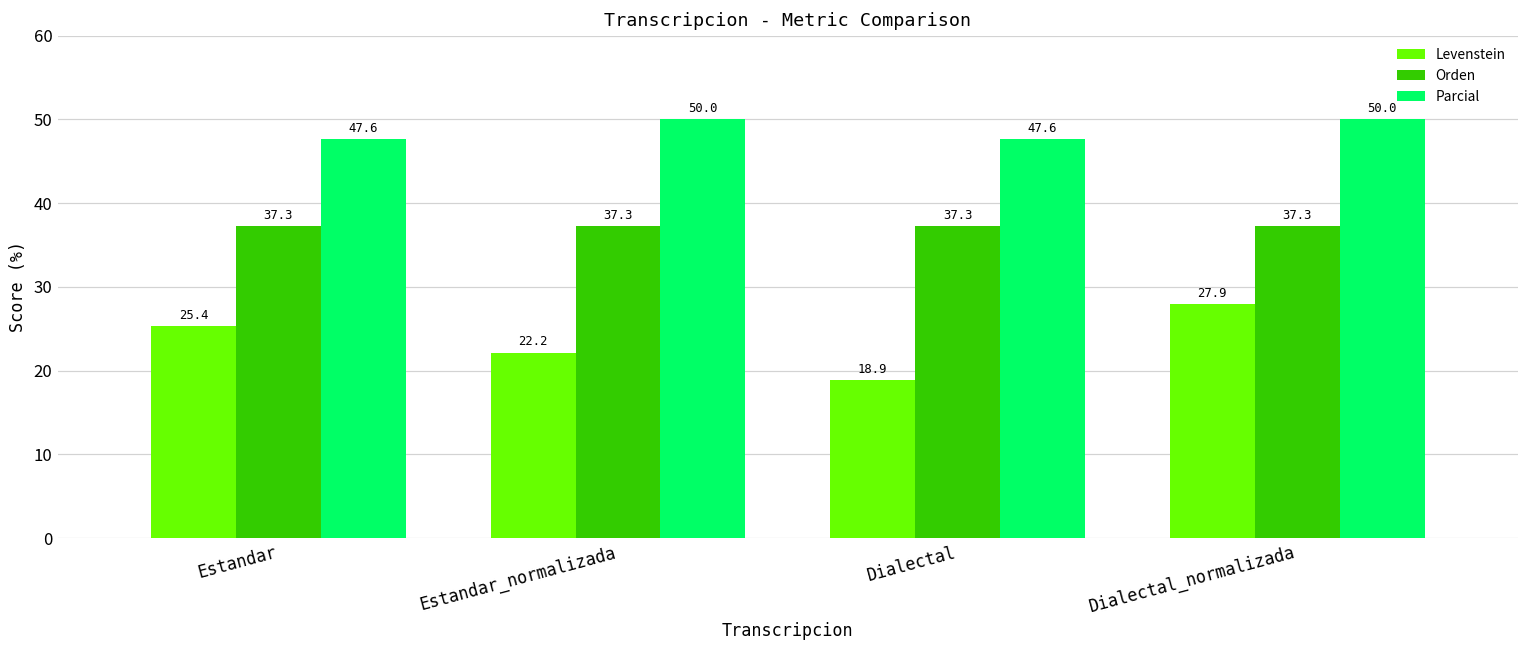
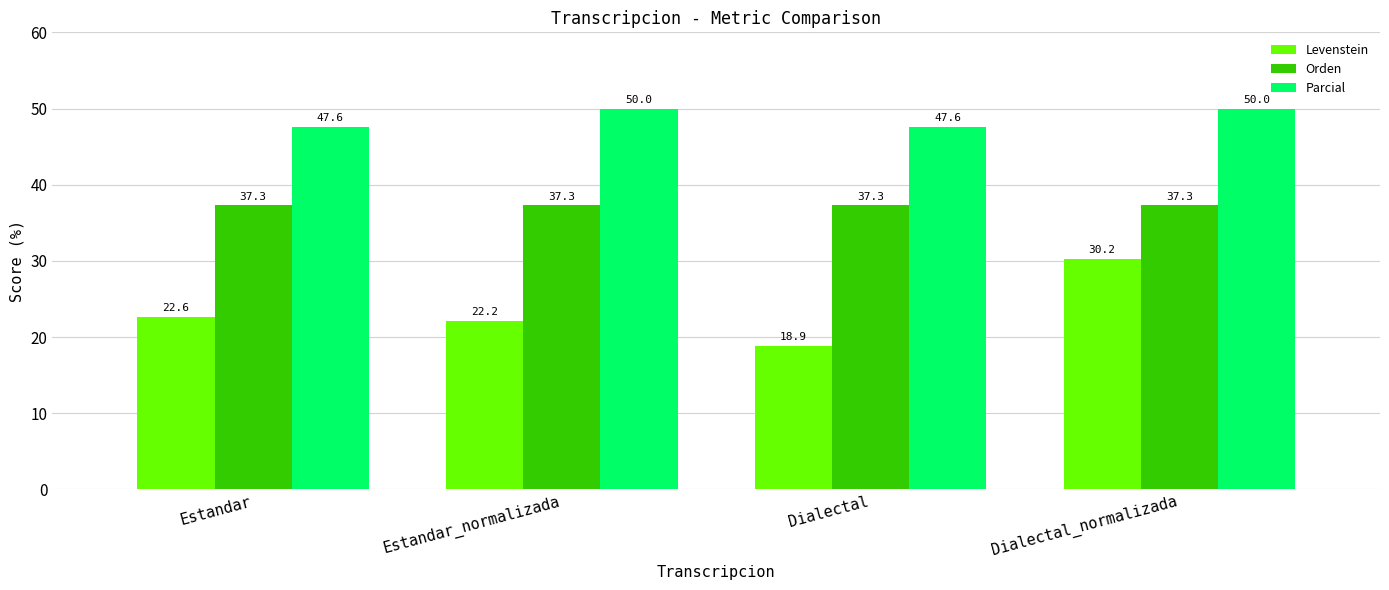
Levenstein, Estandar: 25.4 -> 22.6
Levenstein, Dialectal_normalizada: 27.9 -> 30.2
